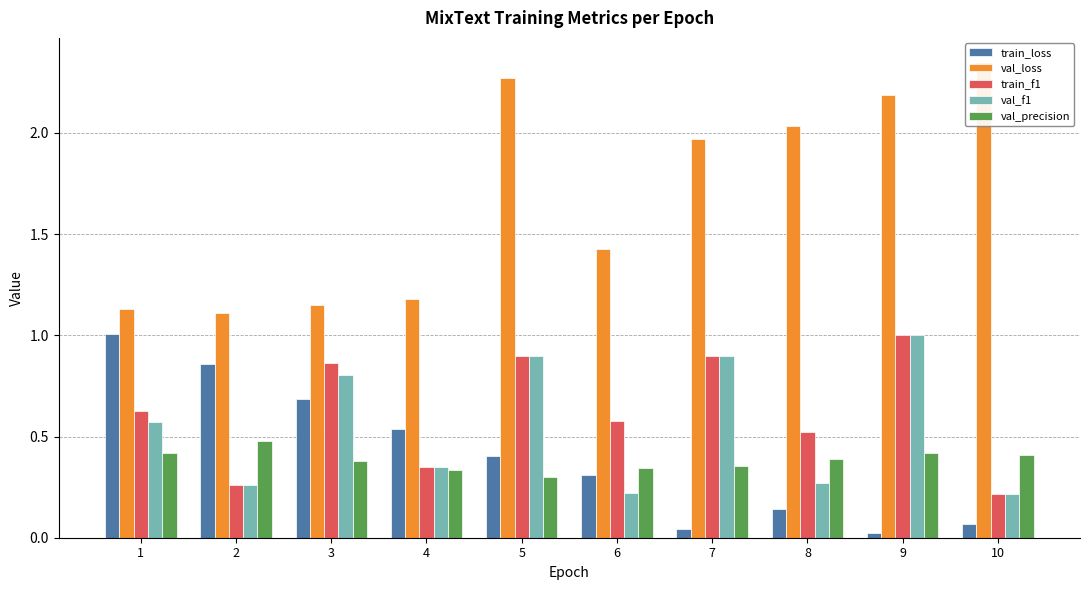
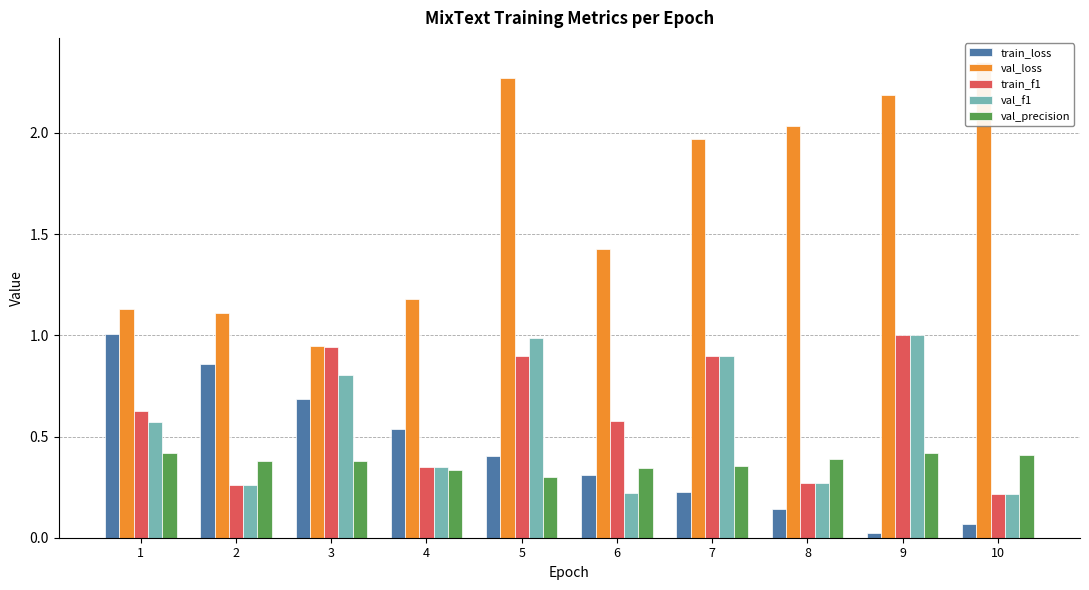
val_precision, 2: 0.48 -> 0.38
val_loss, 3: 1.15 -> 0.95
train_f1, 3: 0.86 -> 0.94
val_f1, 5: 0.90 -> 0.99
train_loss, 7: 0.04 -> 0.22
train_f1, 8: 0.52 -> 0.27
